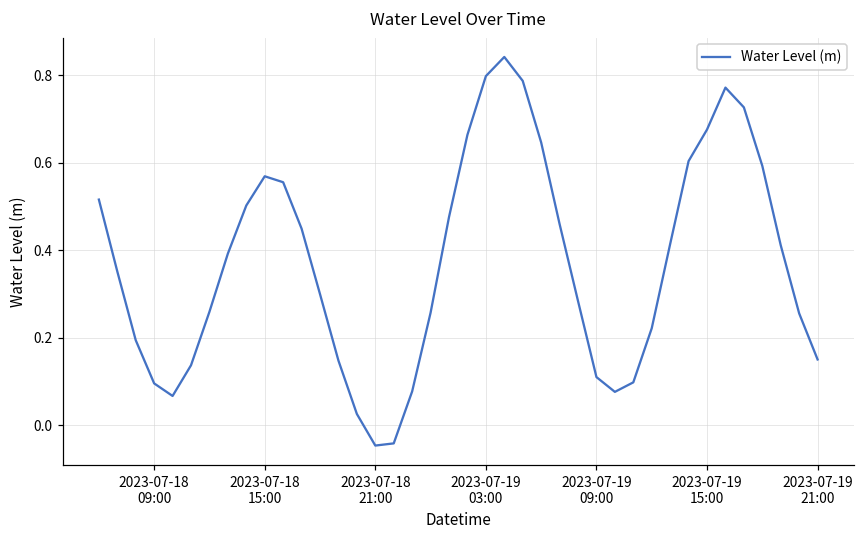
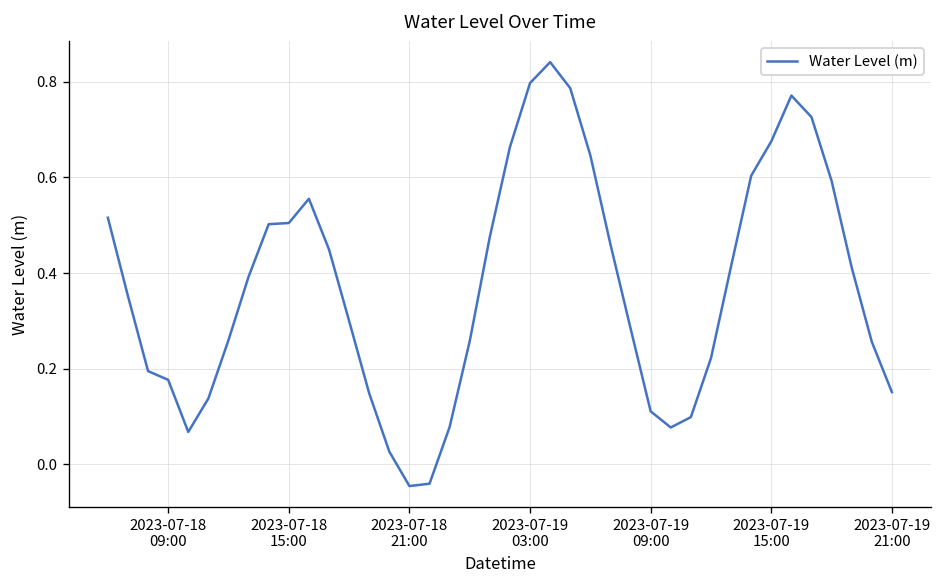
2023-07-18 09:00: 0.10 -> 0.18
2023-07-18 15:00: 0.57 -> 0.50
